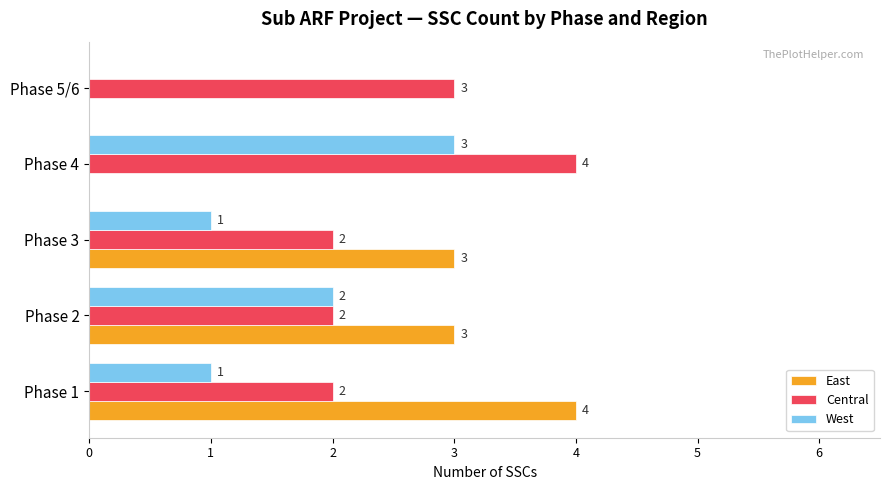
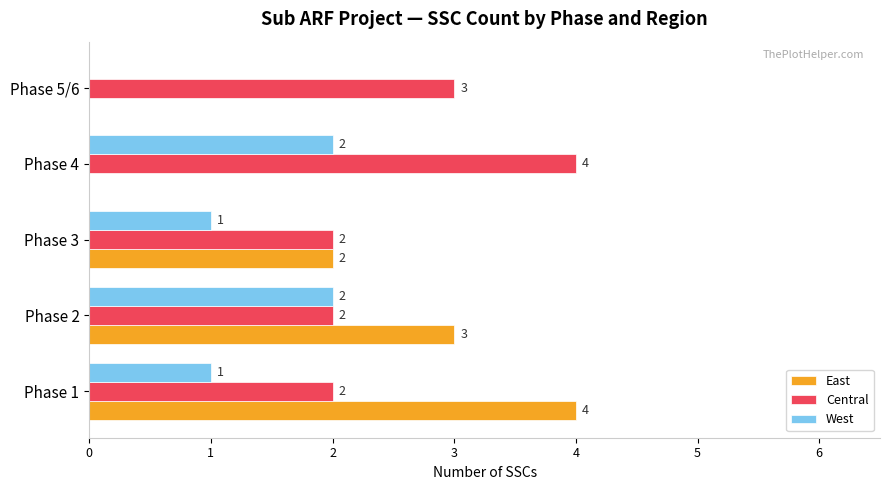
West, Phase 4: 3 -> 2
East, Phase 3: 3 -> 2
